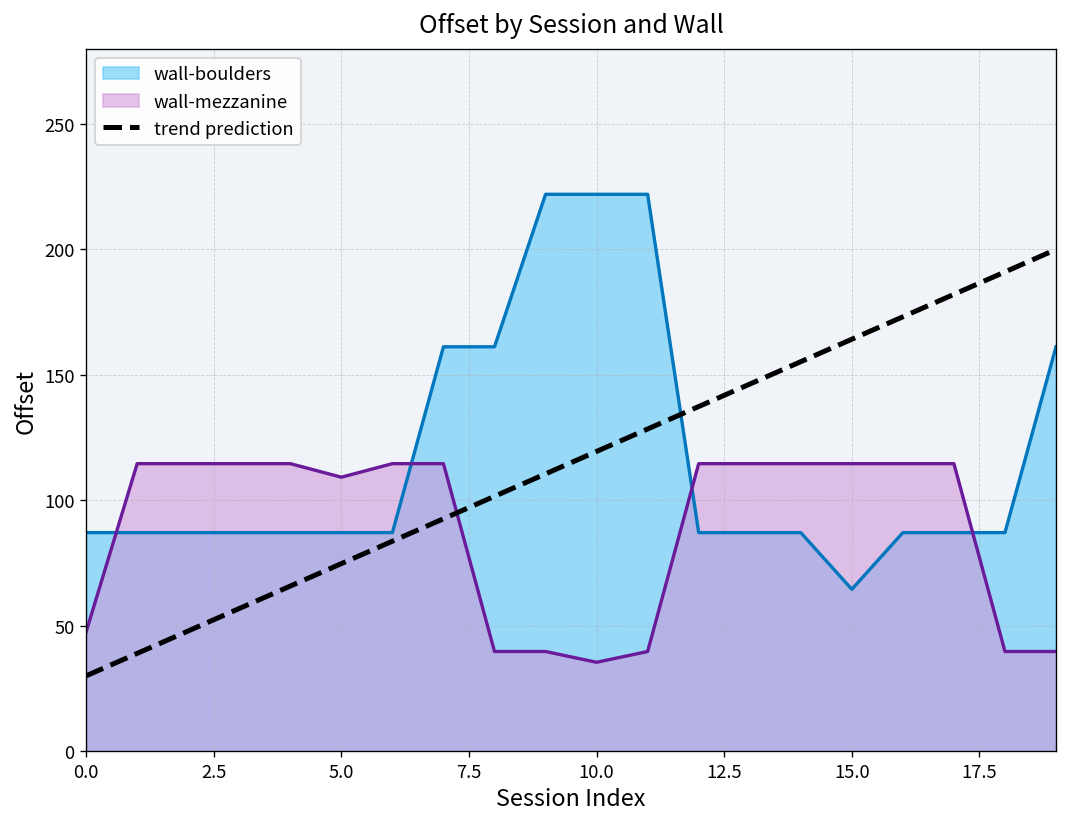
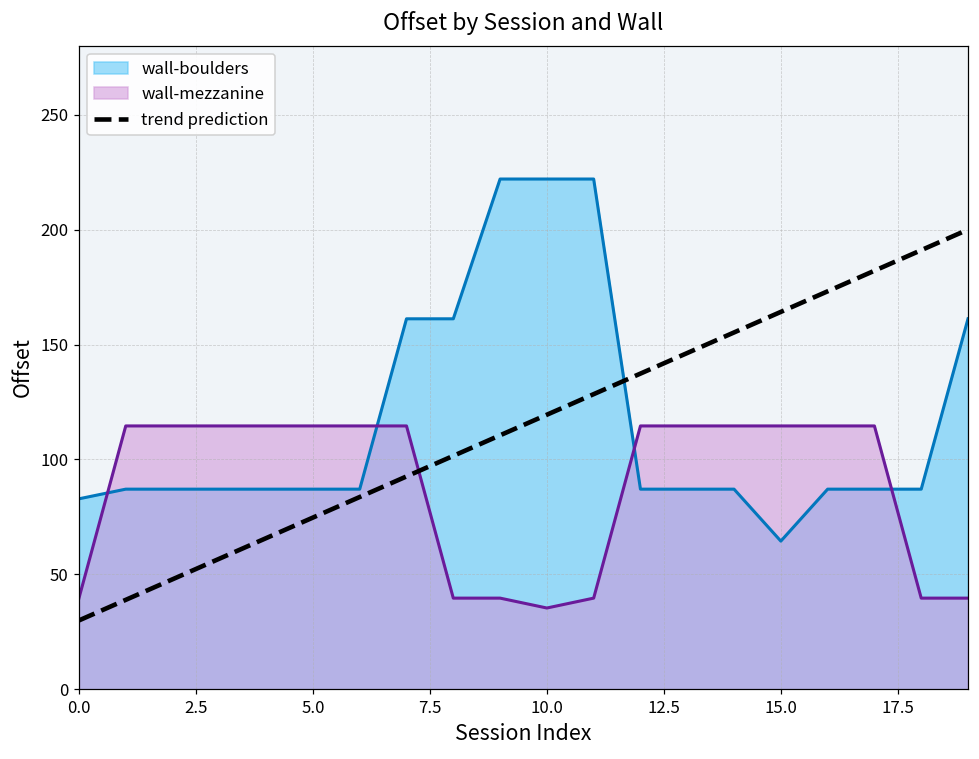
wall-boulders, 0.0: 87 -> 83
wall-mezzanine, 0.0: 48 -> 40
wall-mezzanine, 5.0: 109 -> 115
